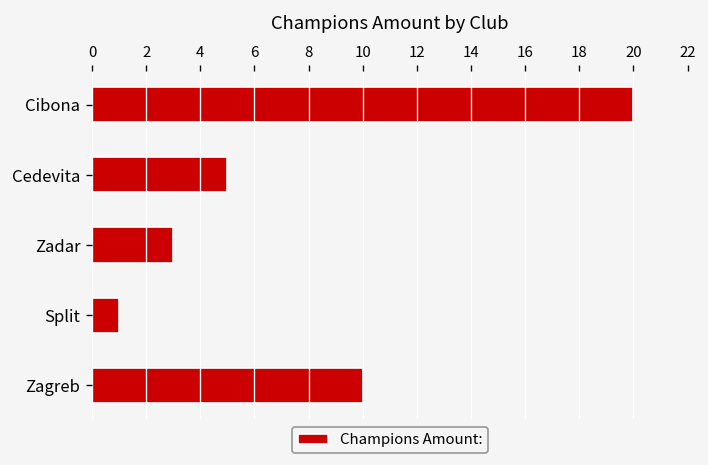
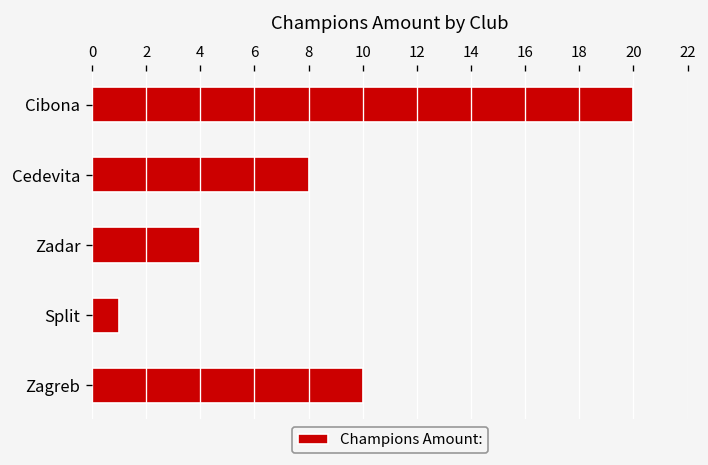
Cedevita: 5 -> 8
Zadar: 3 -> 4
